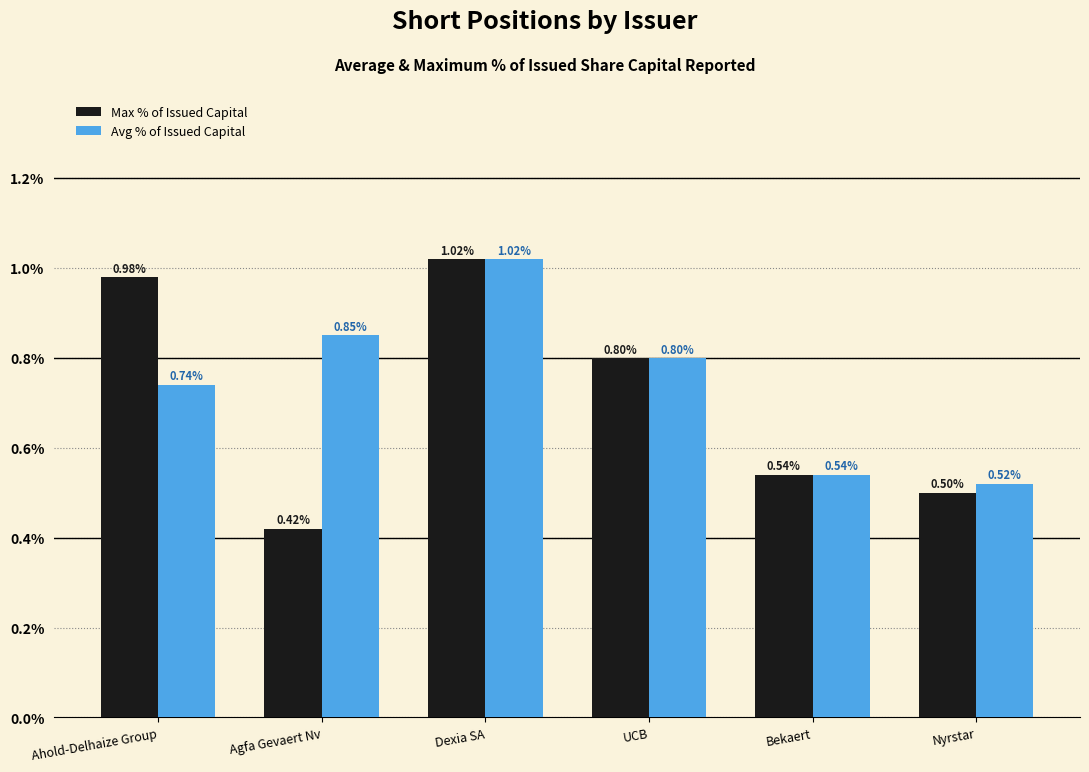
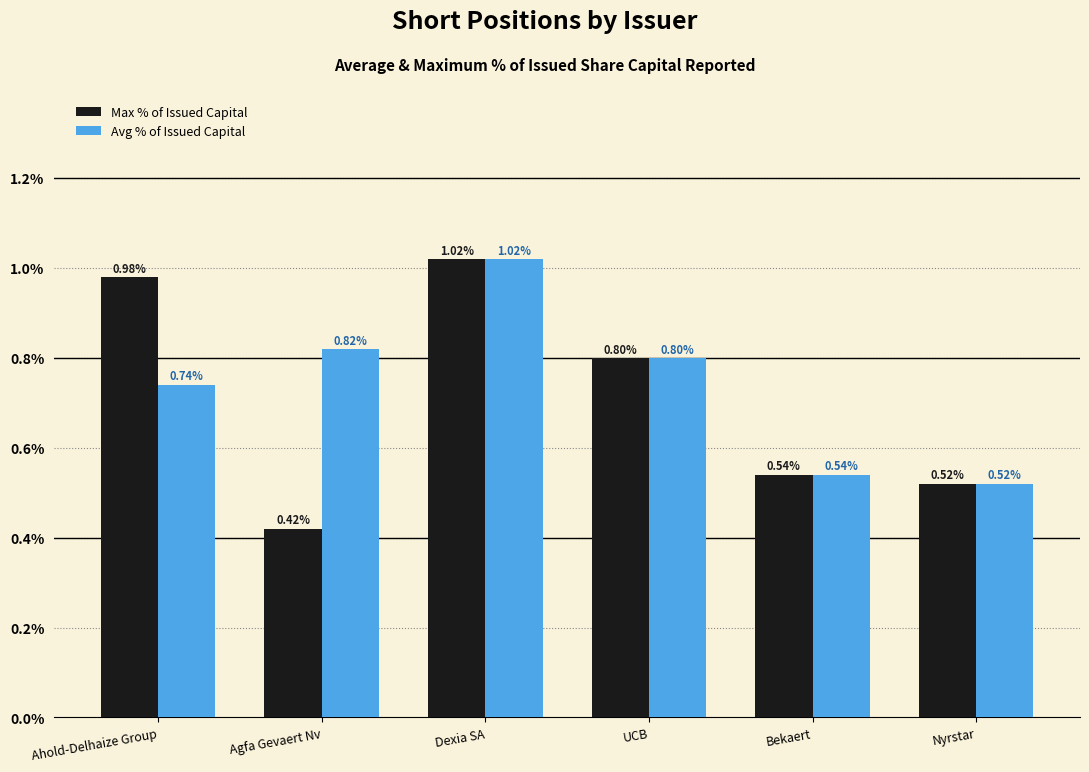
Avg % of Issued Capital, Agfa Gevaert Nv: 0.85% -> 0.82%
Max % of Issued Capital, Nyrstar: 0.50% -> 0.52%
